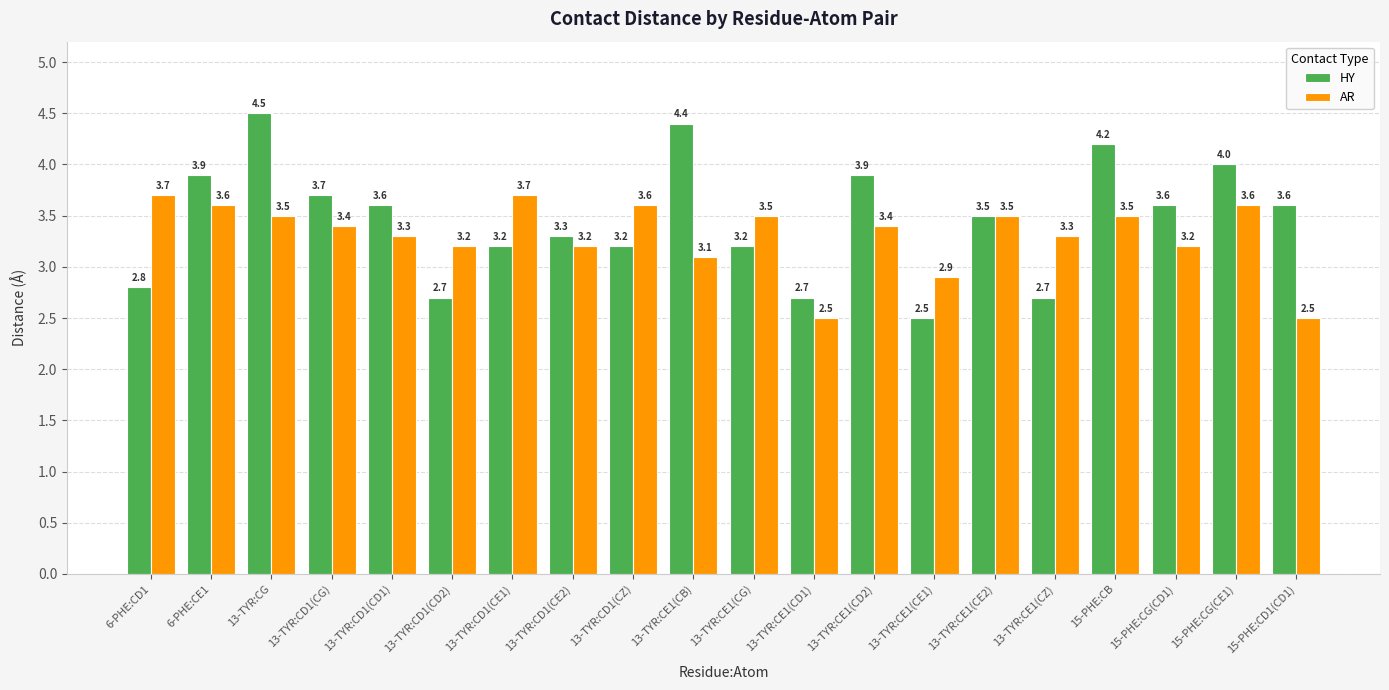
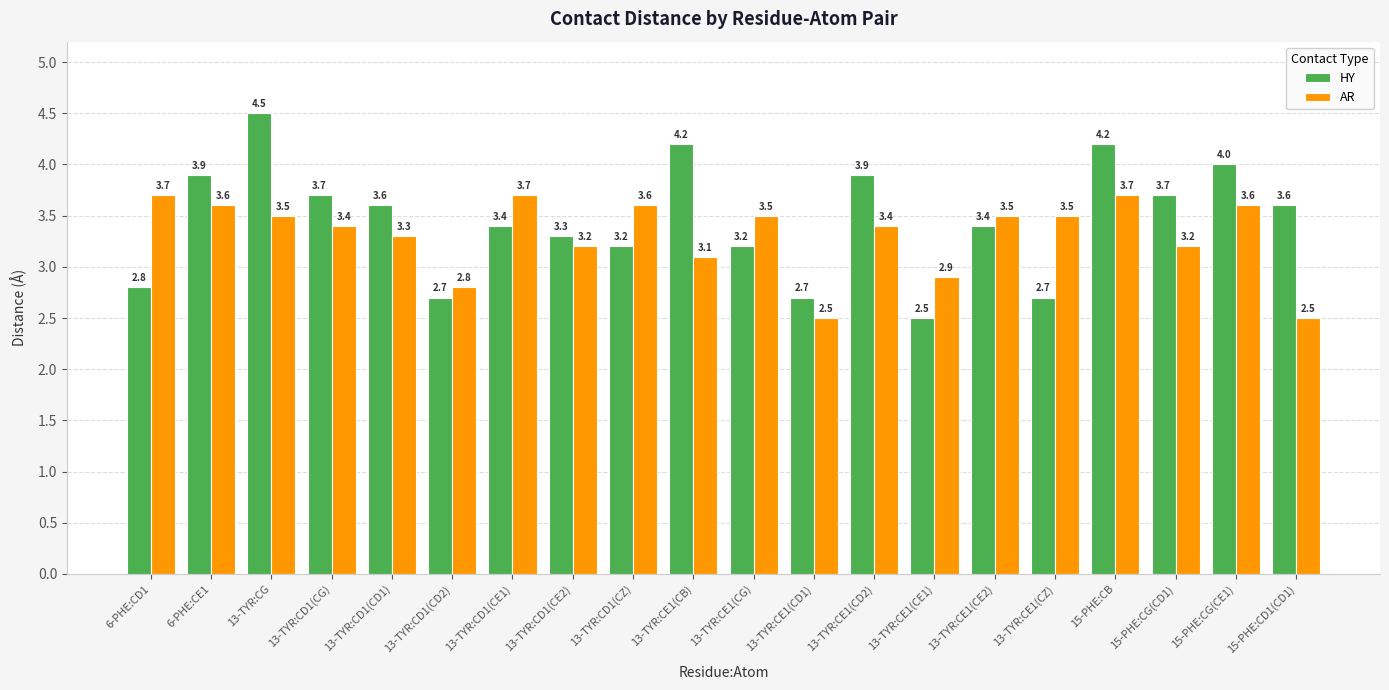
AR, 13-TYR:CD1(CD2): 3.2 -> 2.8
HY, 13-TYR:CD1(CE1): 3.2 -> 3.4
HY, 13-TYR:CE1(CB): 4.4 -> 4.2
HY, 13-TYR:CE1(CE2): 3.5 -> 3.4
AR, 13-TYR:CE1(CZ): 3.3 -> 3.5
AR, 15-PHE:CB: 3.5 -> 3.7
HY, 15-PHE:CG(CD1): 3.6 -> 3.7
